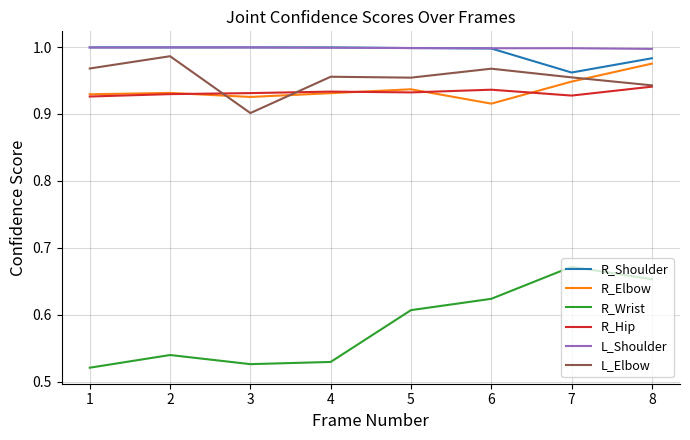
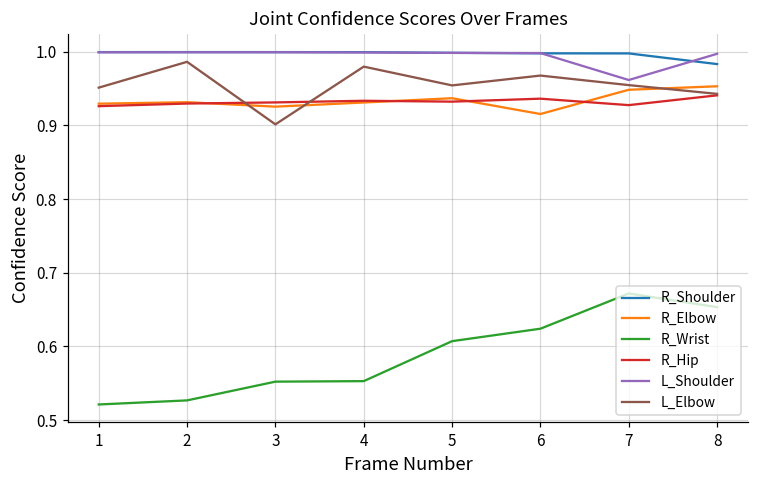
L_Elbow, 1: 0.97 -> 0.95
R_Wrist, 2: 0.54 -> 0.53
R_Wrist, 3: 0.53 -> 0.55
R_Wrist, 4: 0.53 -> 0.55
L_Elbow, 4: 0.96 -> 0.98
R_Shoulder, 7: 0.96 -> 1.00
L_Shoulder, 7: 1.00 -> 0.96
R_Elbow, 8: 0.98 -> 0.95
